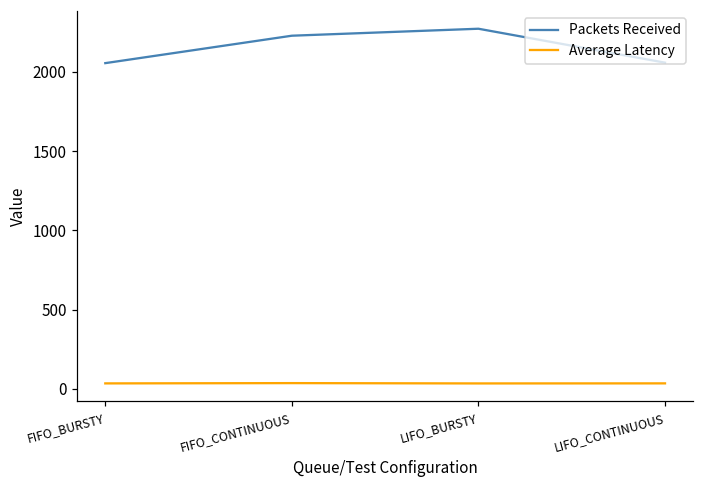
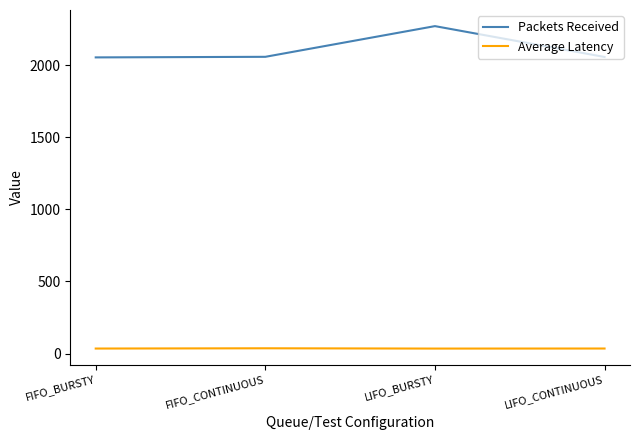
Packets Received, FIFO_CONTINUOUS: 2230 -> 2060
